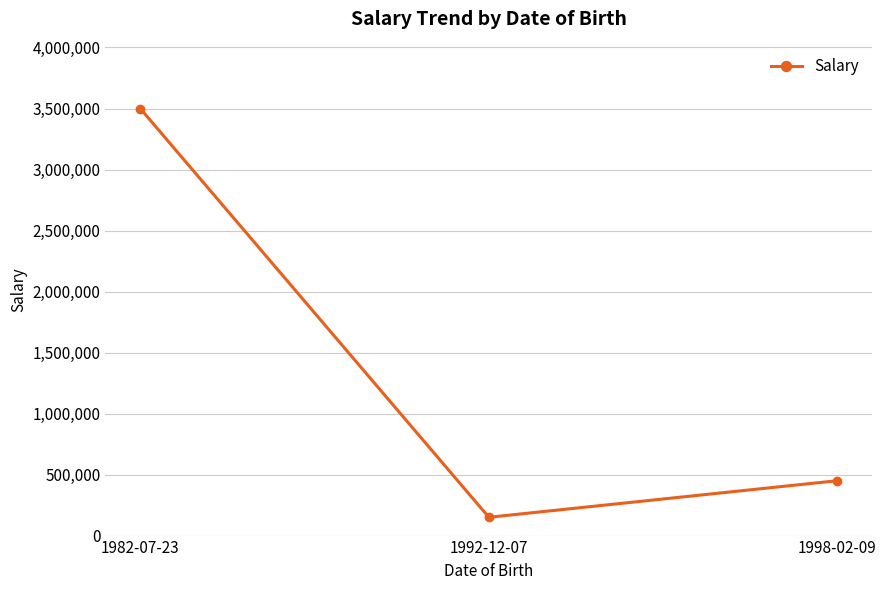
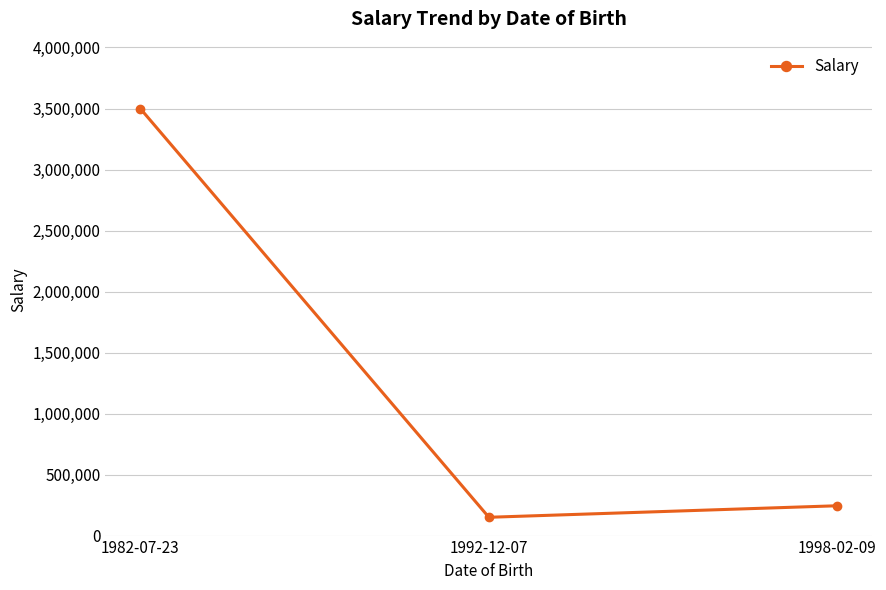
1998-02-09: 450,000 -> 240,000
